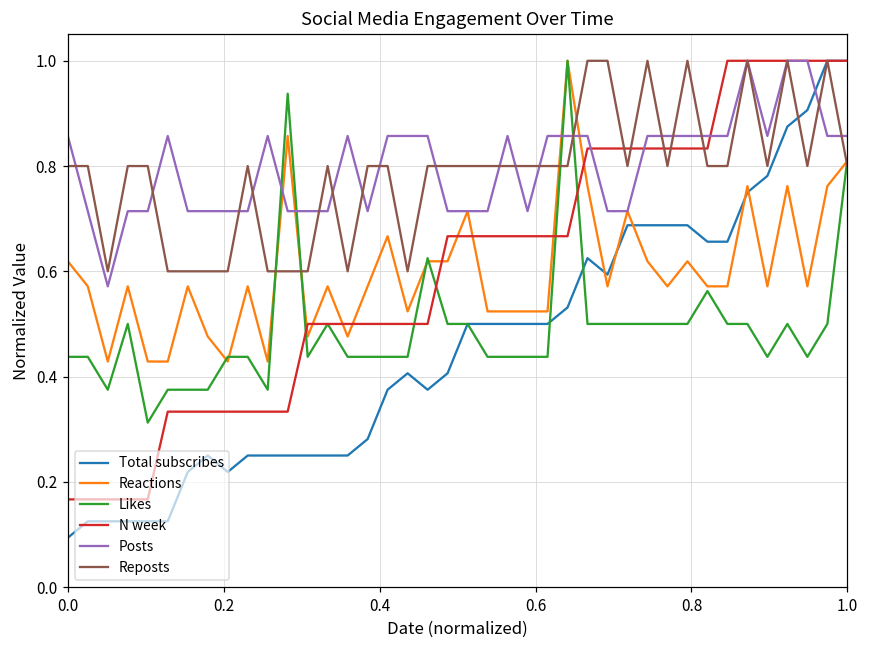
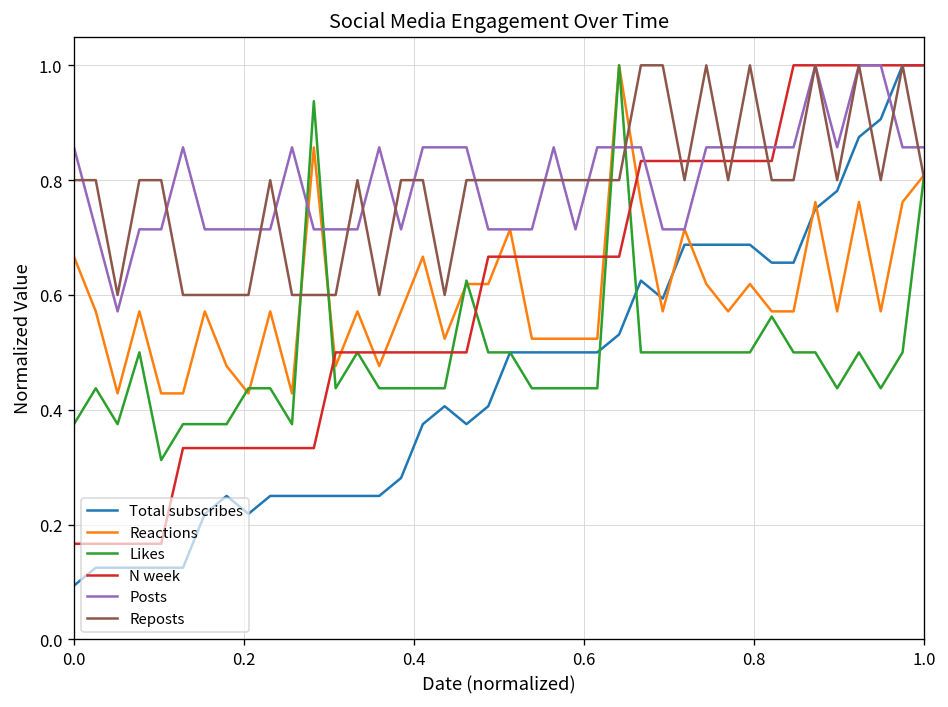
Reactions, 0.0: 0.62 -> 0.67
Likes, 0.0: 0.44 -> 0.38
